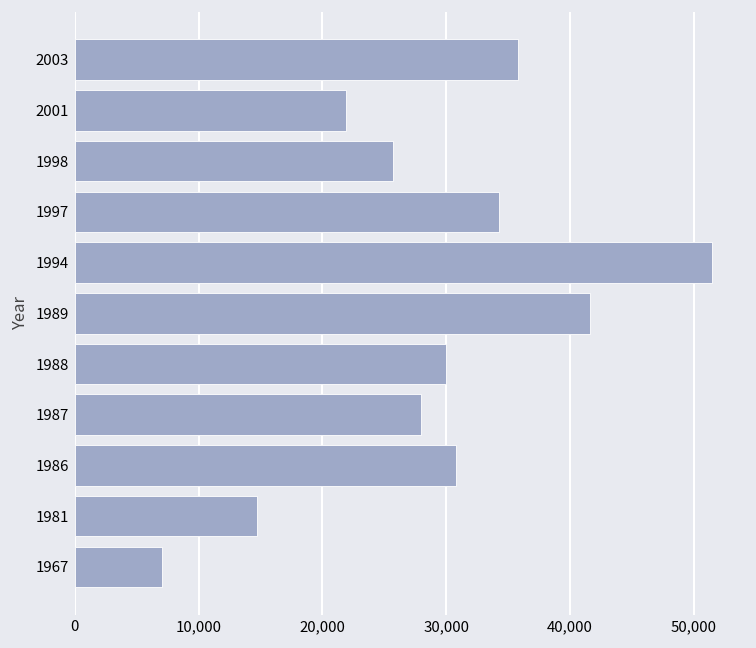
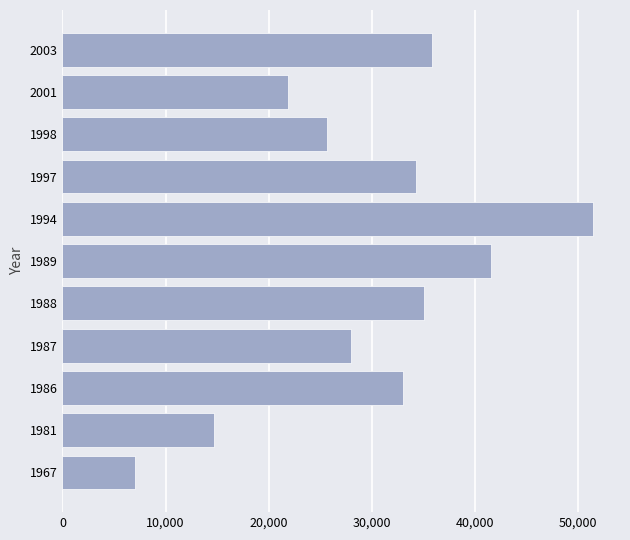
1988: 30,000 -> 35,100
1986: 30,800 -> 33,000
